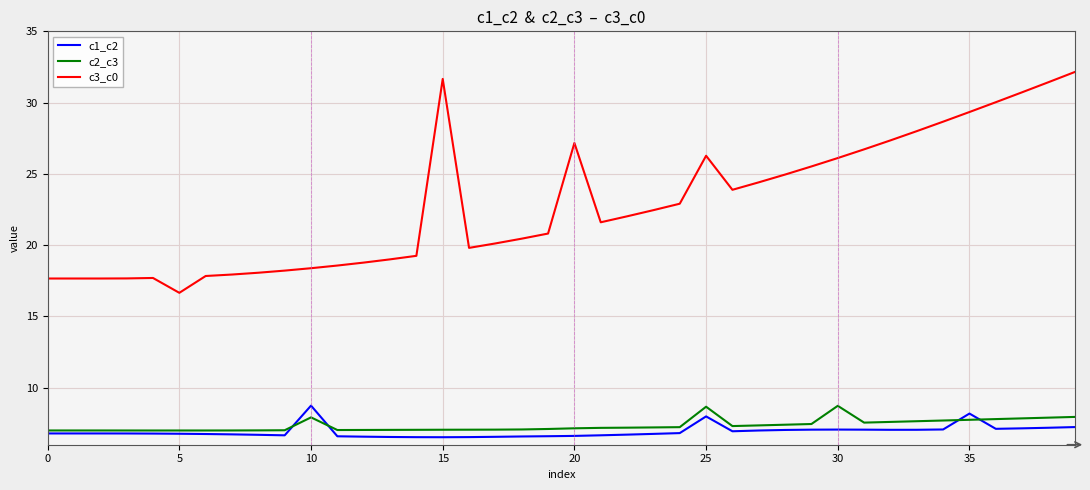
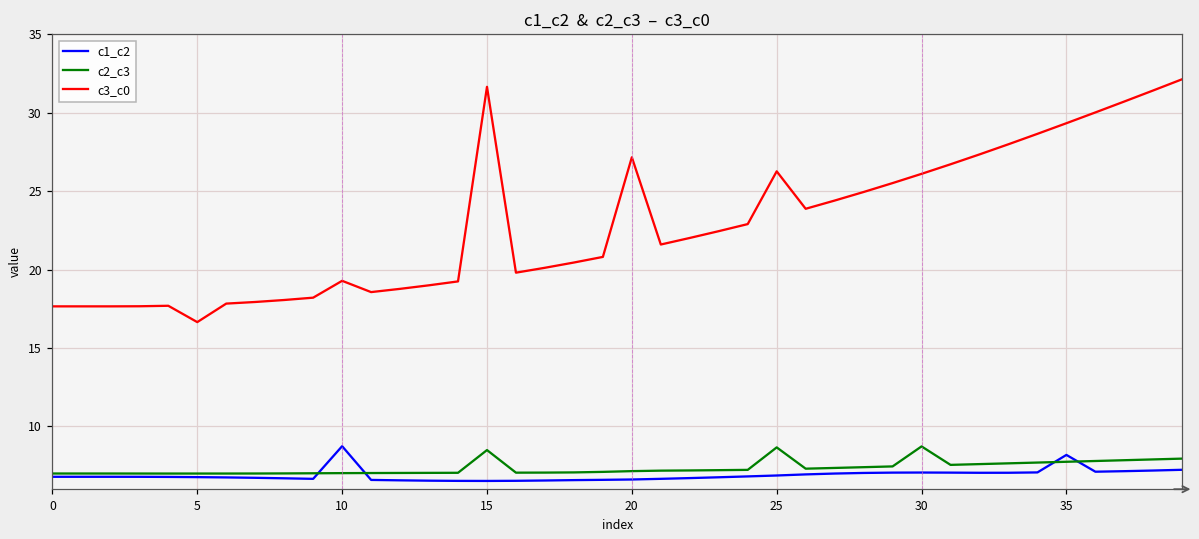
c2_c3, 10: 7.9 -> 7.0
c3_c0, 10: 18.4 -> 19.3
c2_c3, 15: 7.1 -> 8.5
c1_c2, 25: 8.0 -> 6.9
